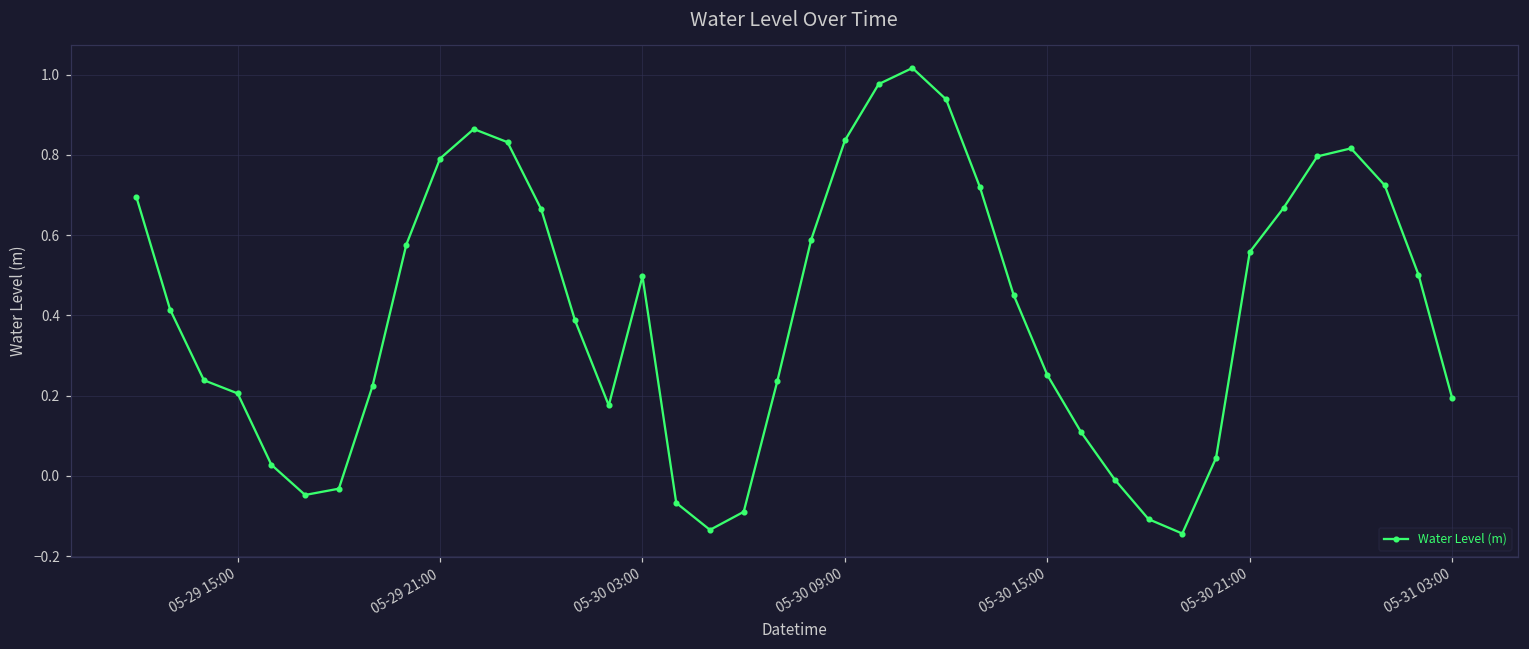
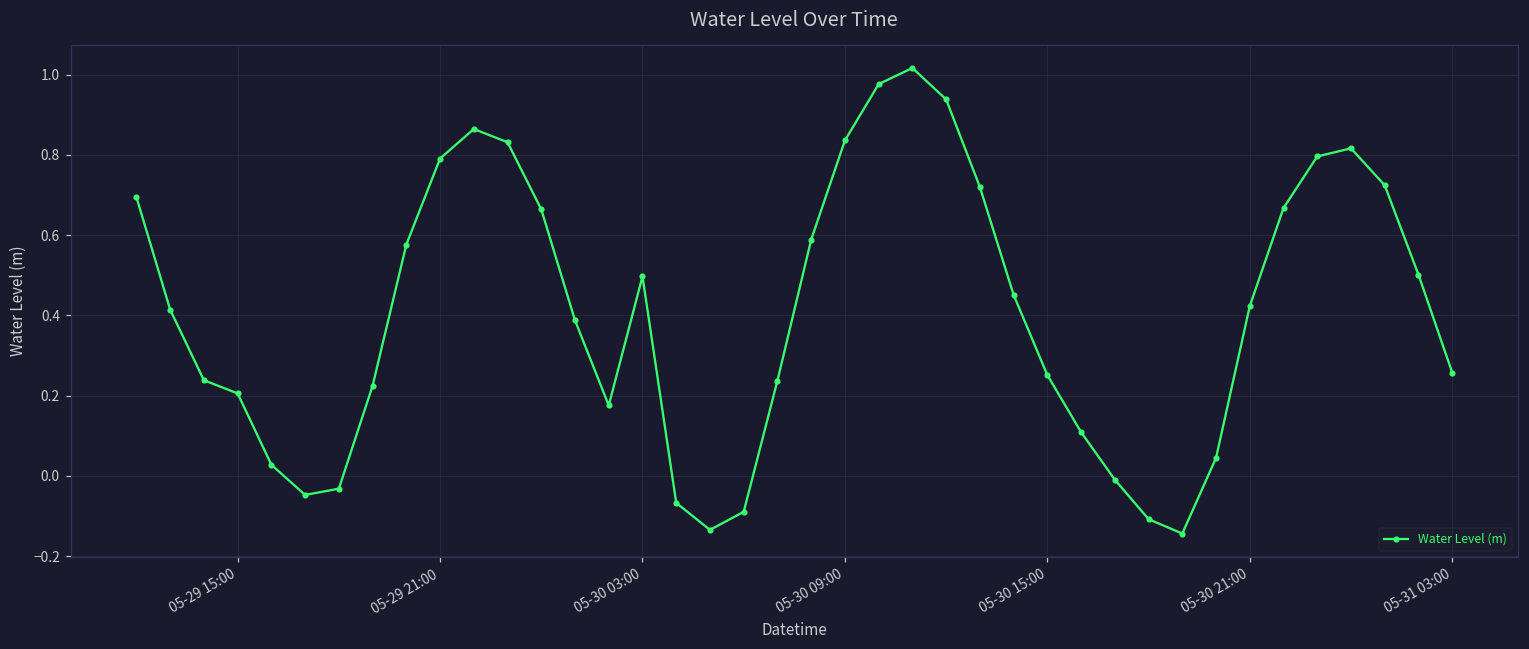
05-30 21:00: 0.56 -> 0.42
05-31 03:00: 0.19 -> 0.26
